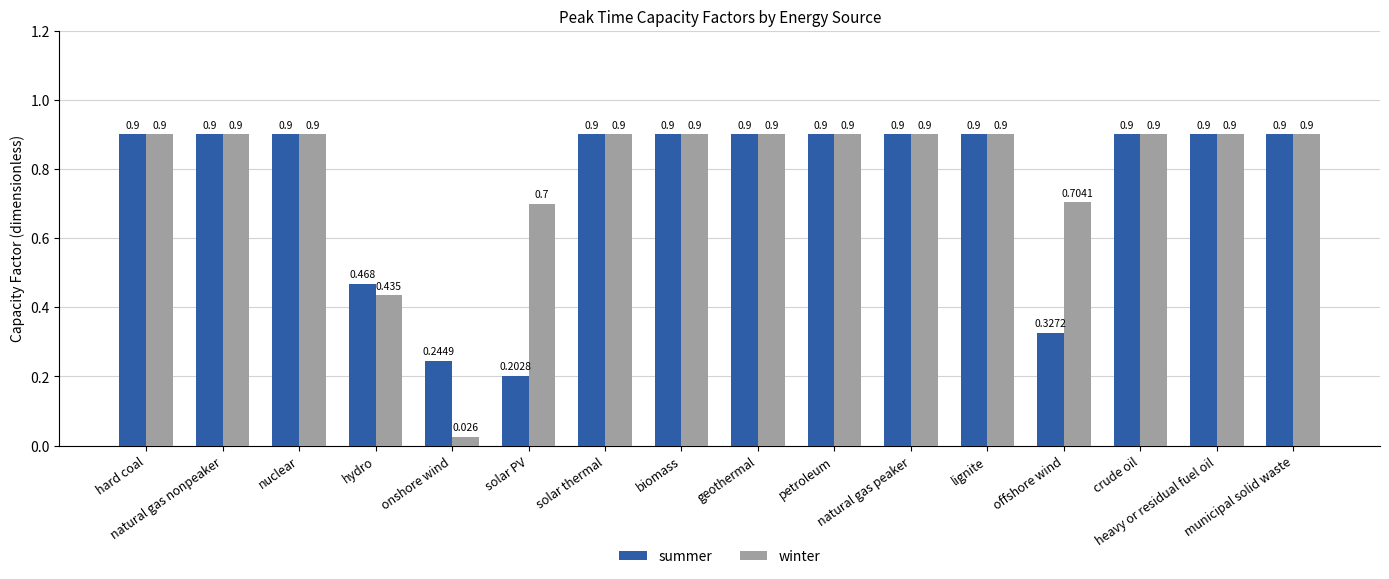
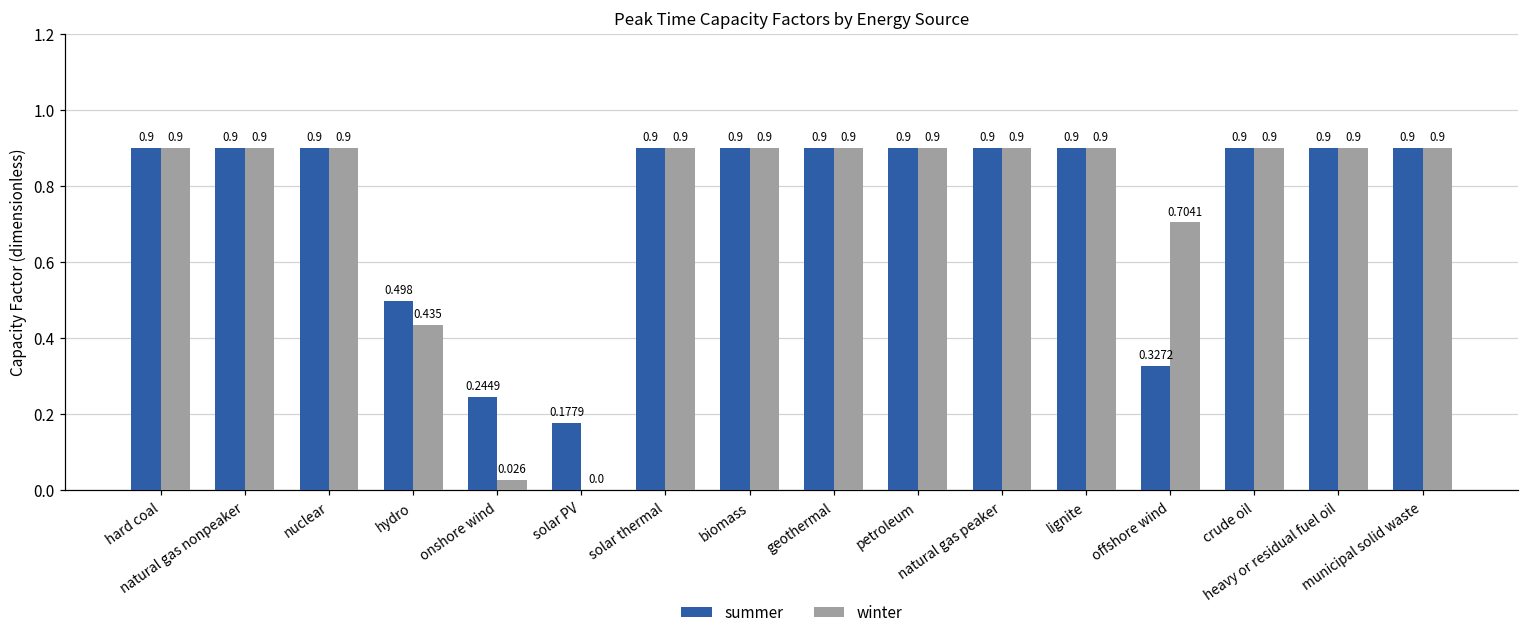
summer, hydro: 0.468 -> 0.498
summer, solar PV: 0.2028 -> 0.1779
winter, solar PV: 0.7 -> 0.0
